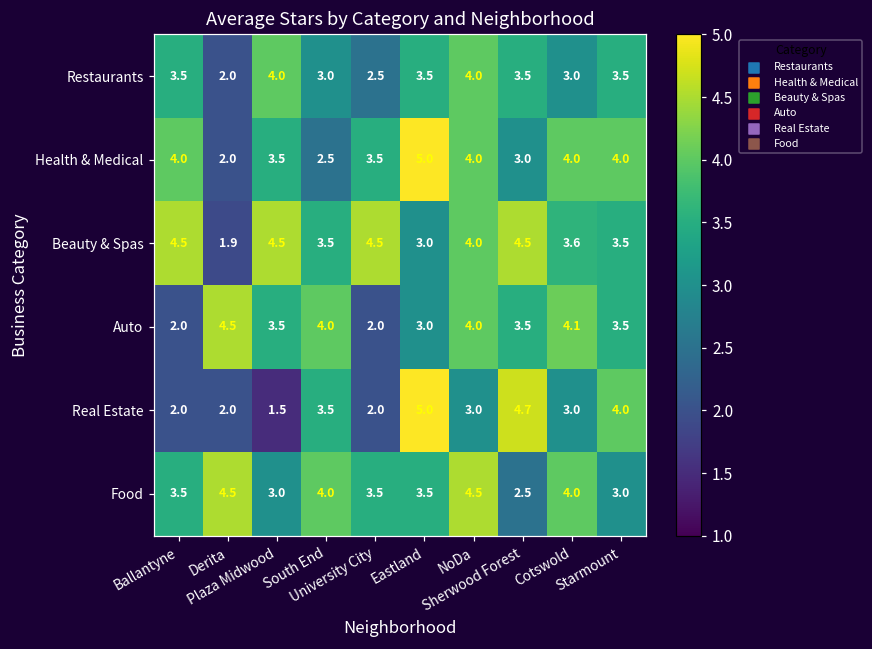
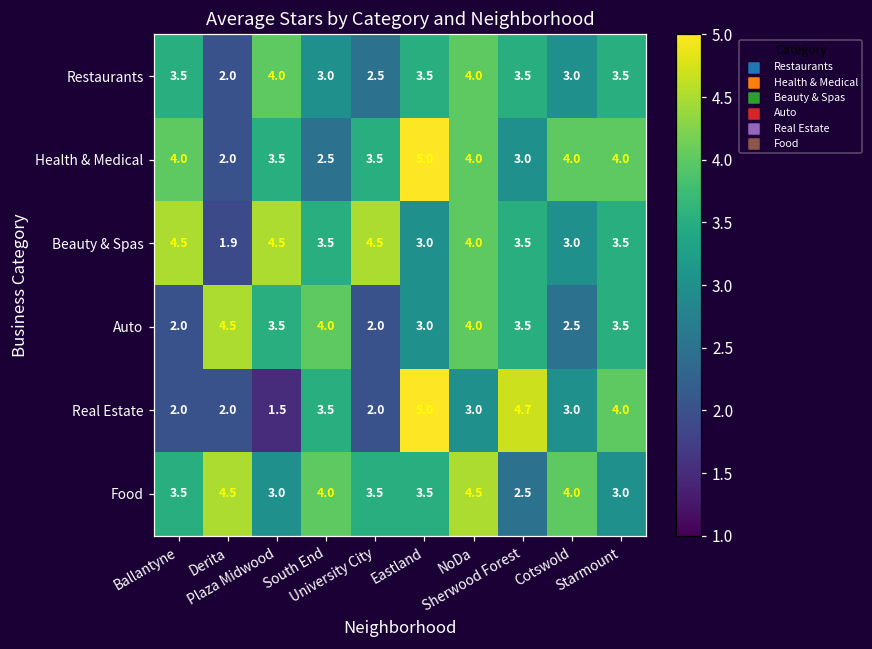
Beauty & Spas, Sherwood Forest: 4.5 -> 3.5
Beauty & Spas, Cotswold: 3.6 -> 3.0
Auto, Cotswold: 4.1 -> 2.5
